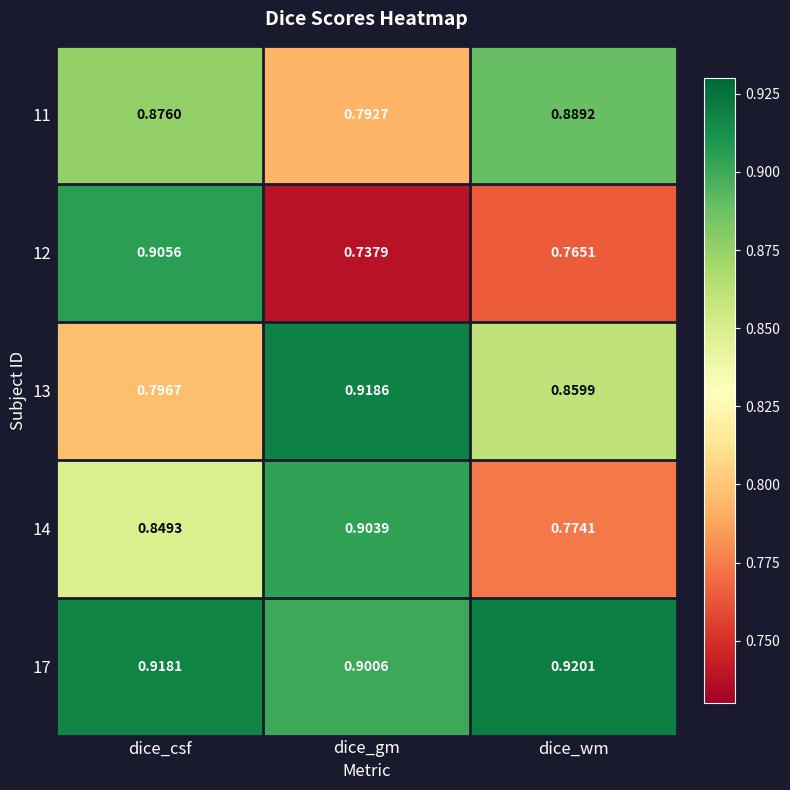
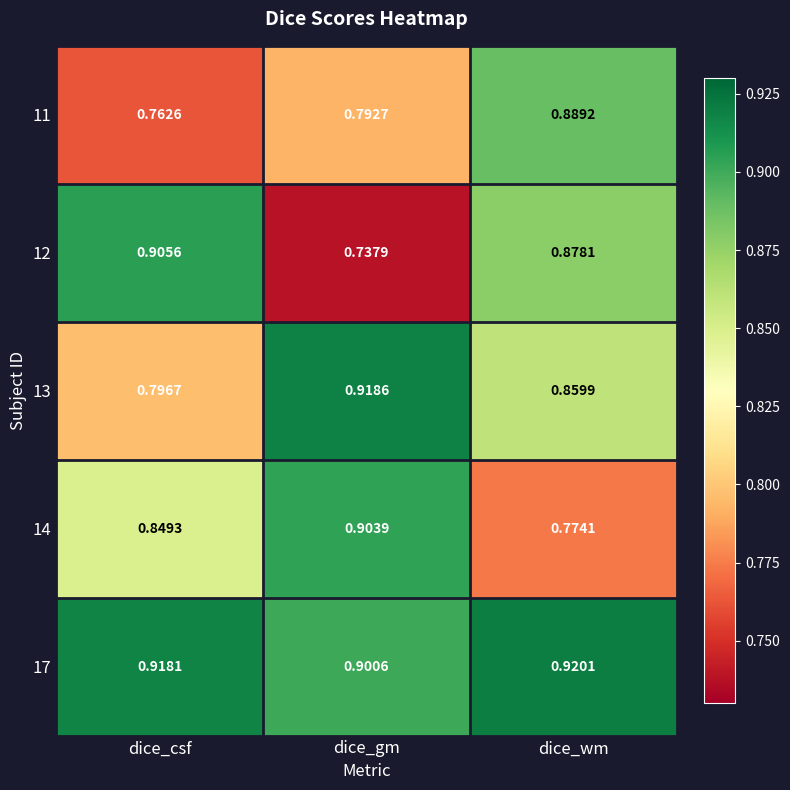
11, dice_csf: 0.8760 -> 0.7626
12, dice_wm: 0.7651 -> 0.8781
